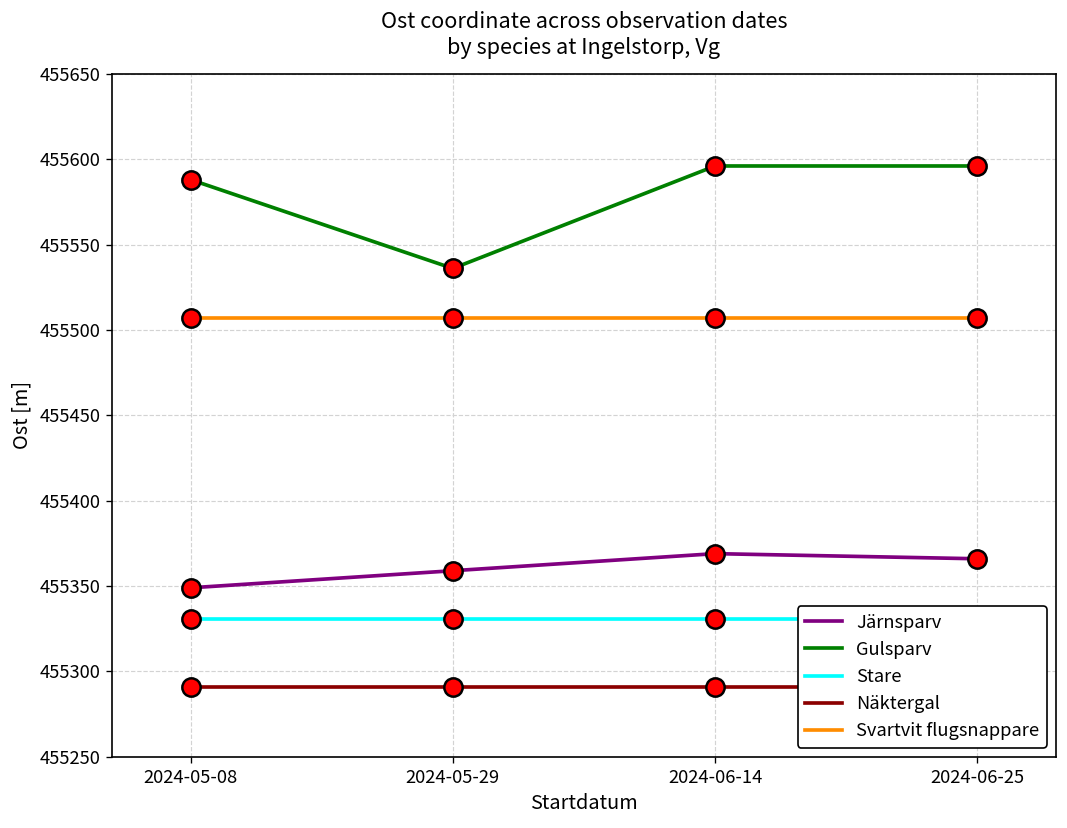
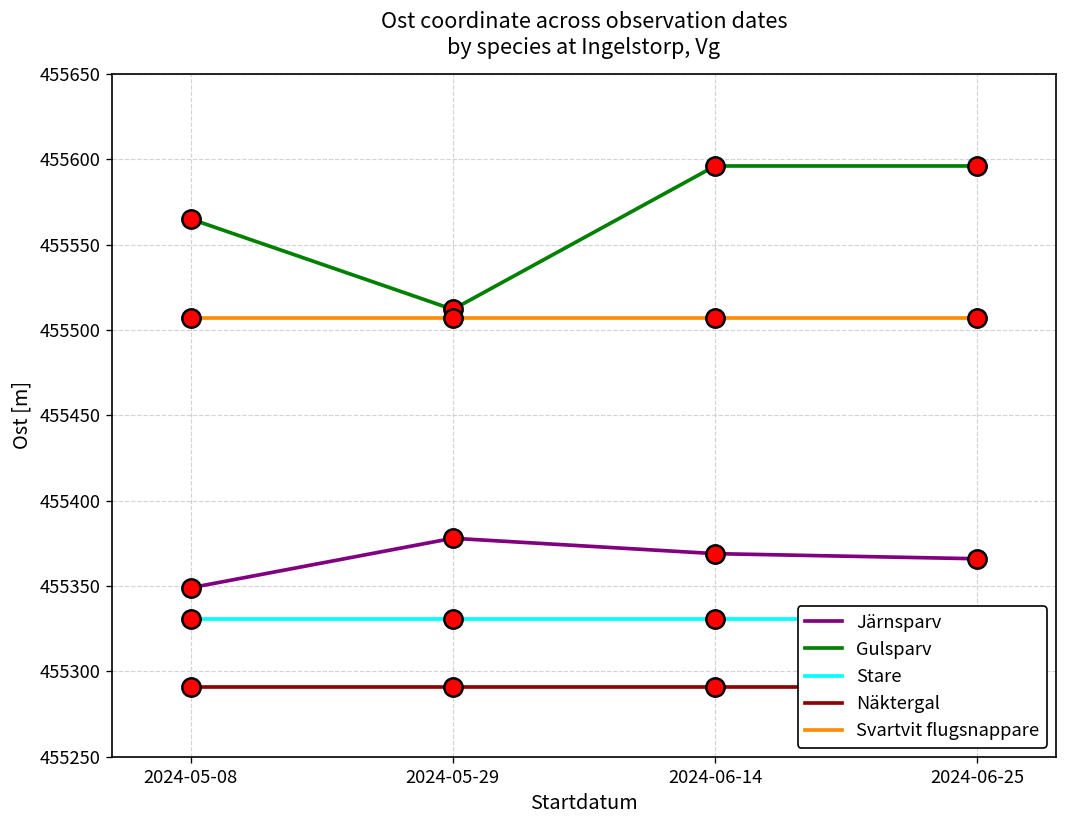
Gulsparv, 2024-05-08: 455588 -> 455565
Järnsparv, 2024-05-29: 455359 -> 455378
Gulsparv, 2024-05-29: 455536 -> 455512
